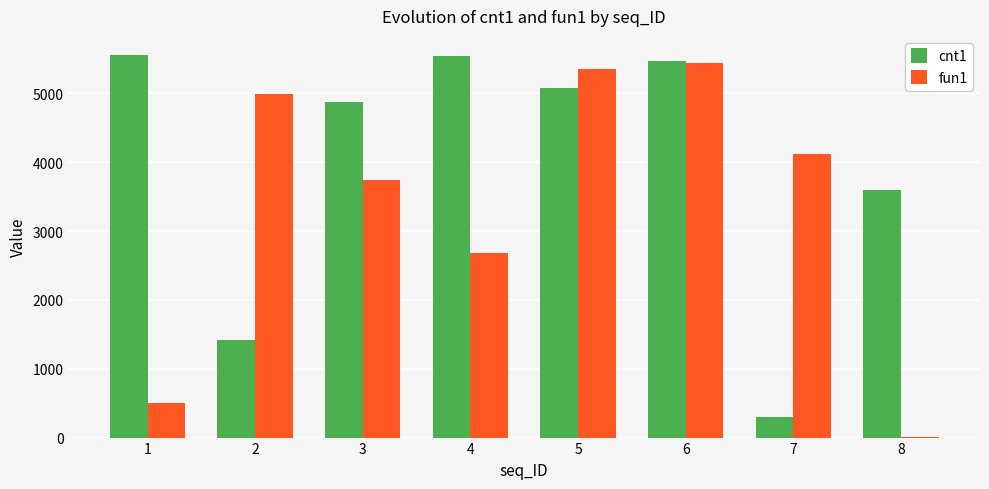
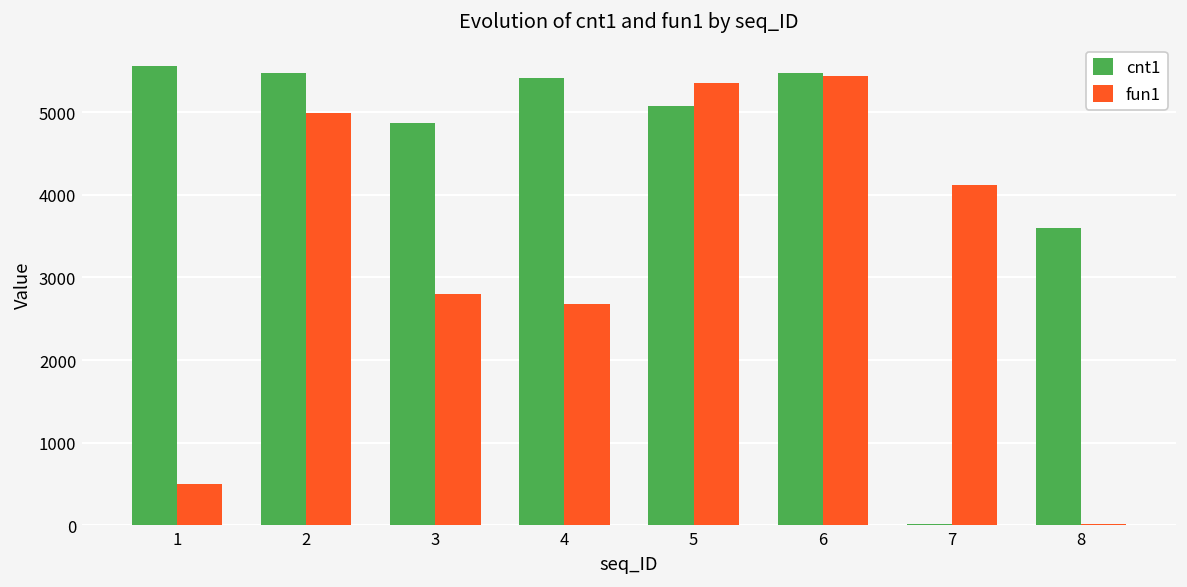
cnt1, 2: 1400 -> 5500
fun1, 3: 3700 -> 2800
cnt1, 4: 5500 -> 5400
cnt1, 7: 300 -> 0
